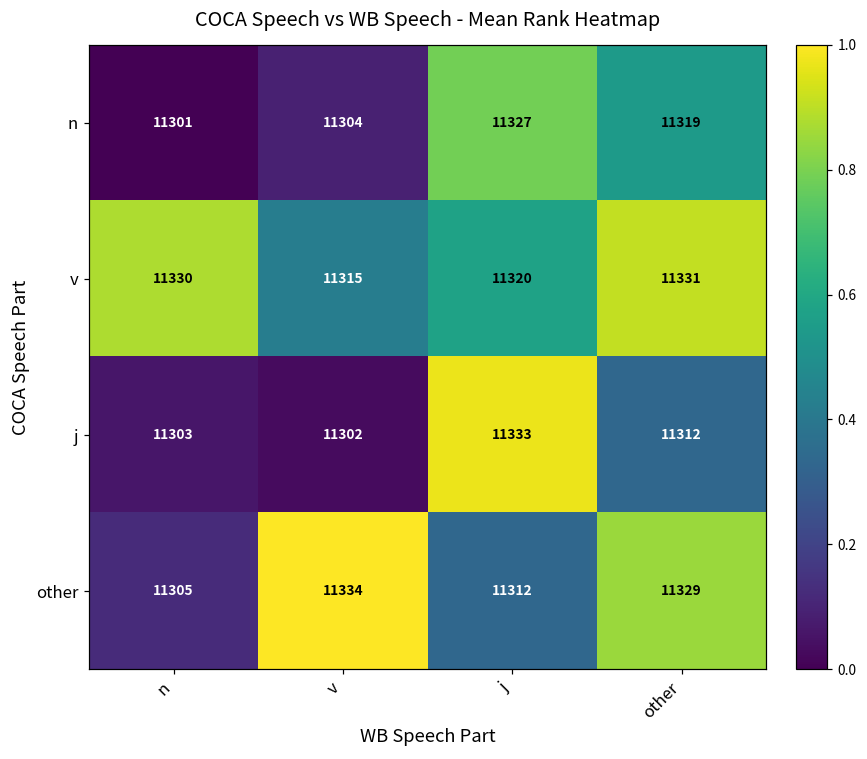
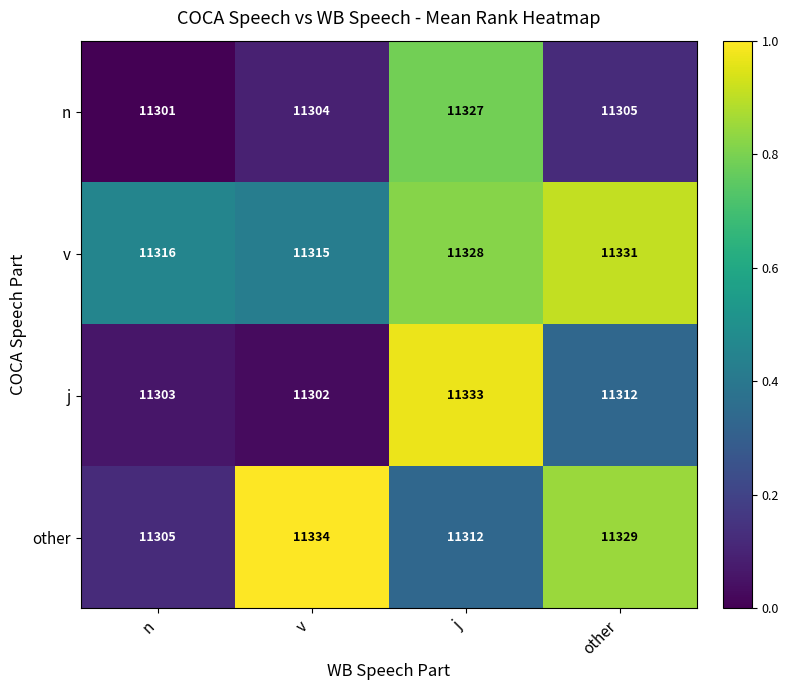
n, other: 11319 -> 11305
v, n: 11330 -> 11316
v, j: 11320 -> 11328
